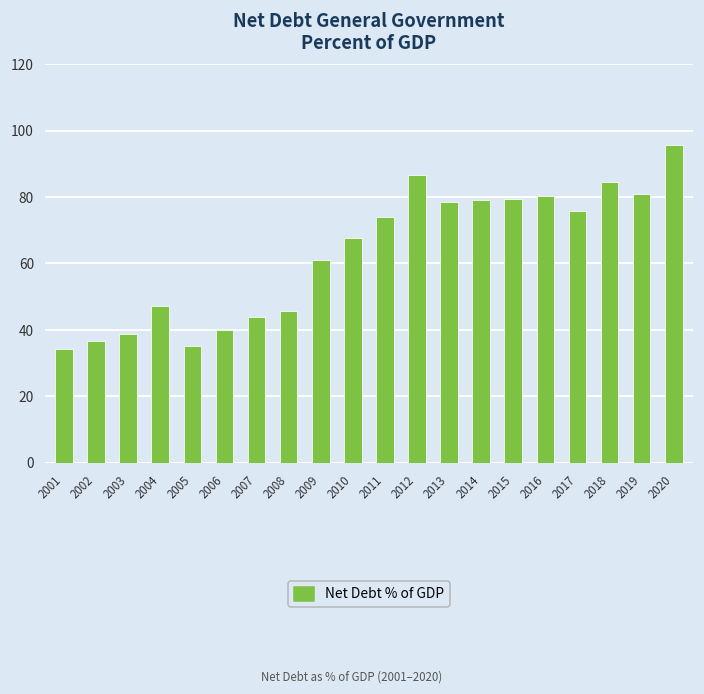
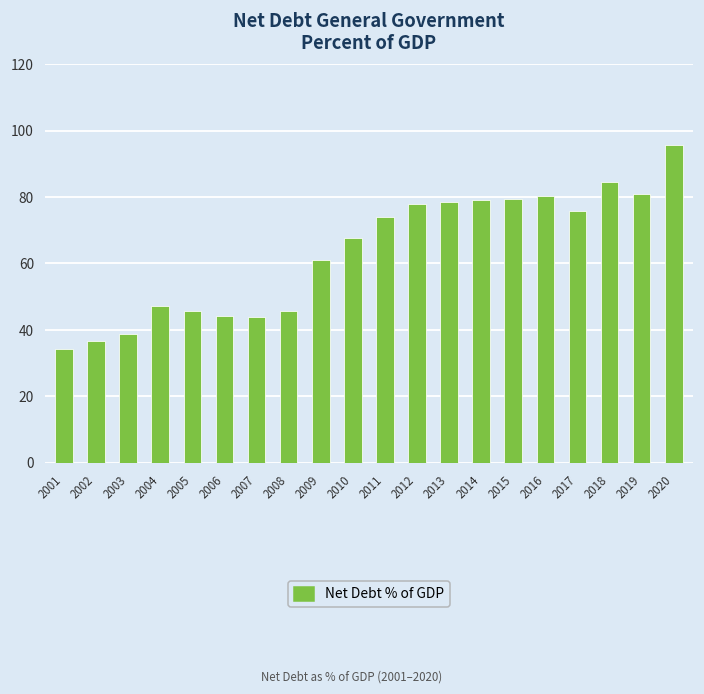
2005: 35 -> 46
2006: 40 -> 44
2012: 87 -> 78
